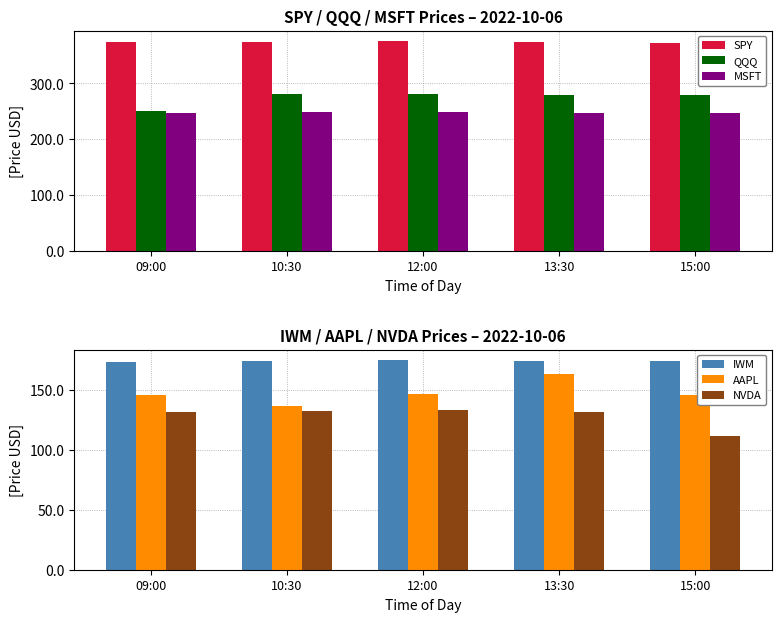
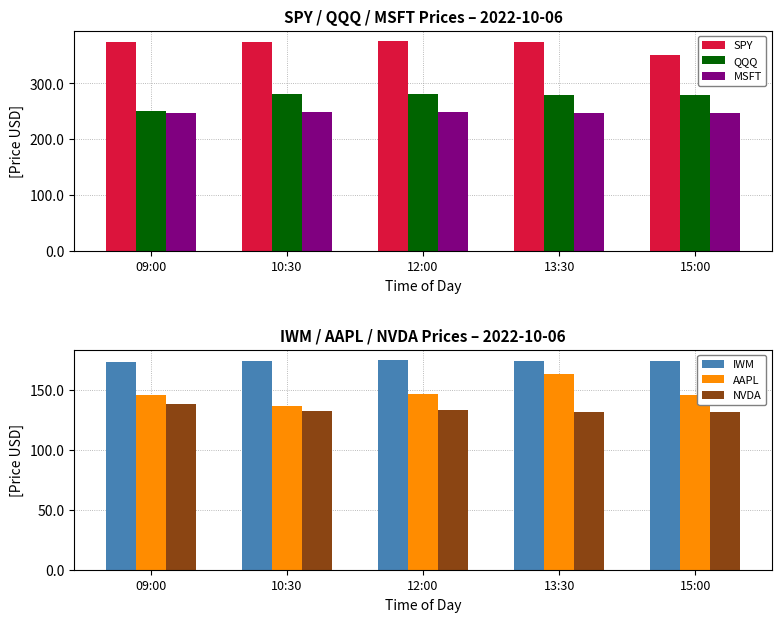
SPY / QQQ / MSFT Prices – 2022-10-06, SPY, 15:00: 370 -> 350
IWM / AAPL / NVDA Prices – 2022-10-06, NVDA, 09:00: 132 -> 138
IWM / AAPL / NVDA Prices – 2022-10-06, NVDA, 15:00: 112 -> 131
